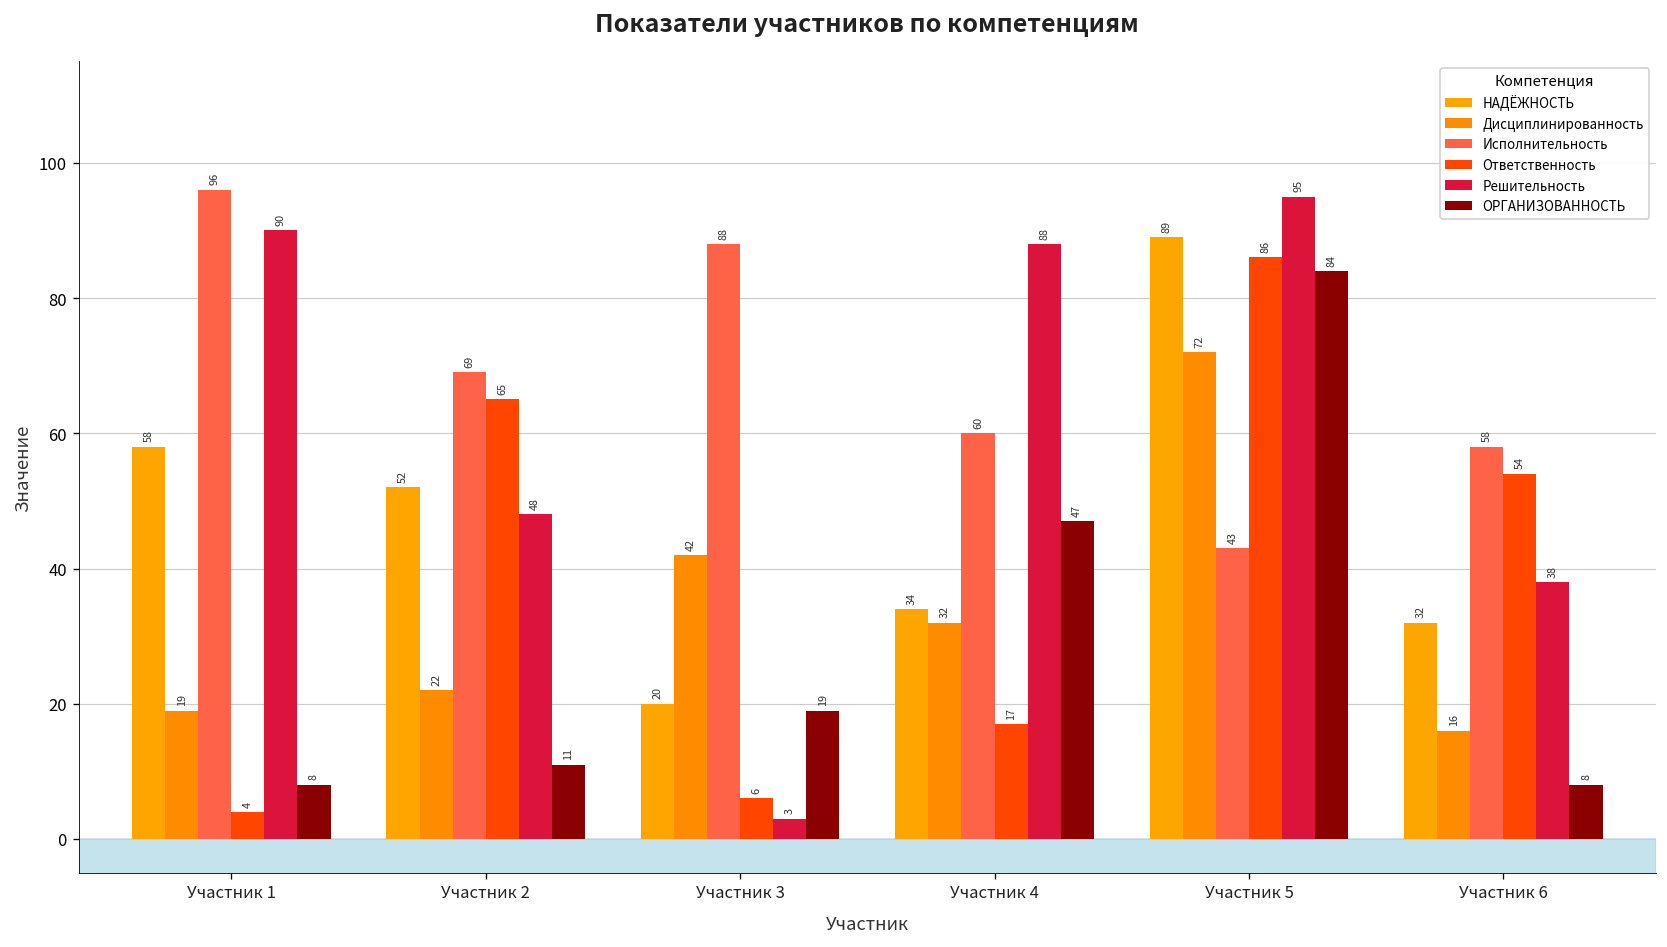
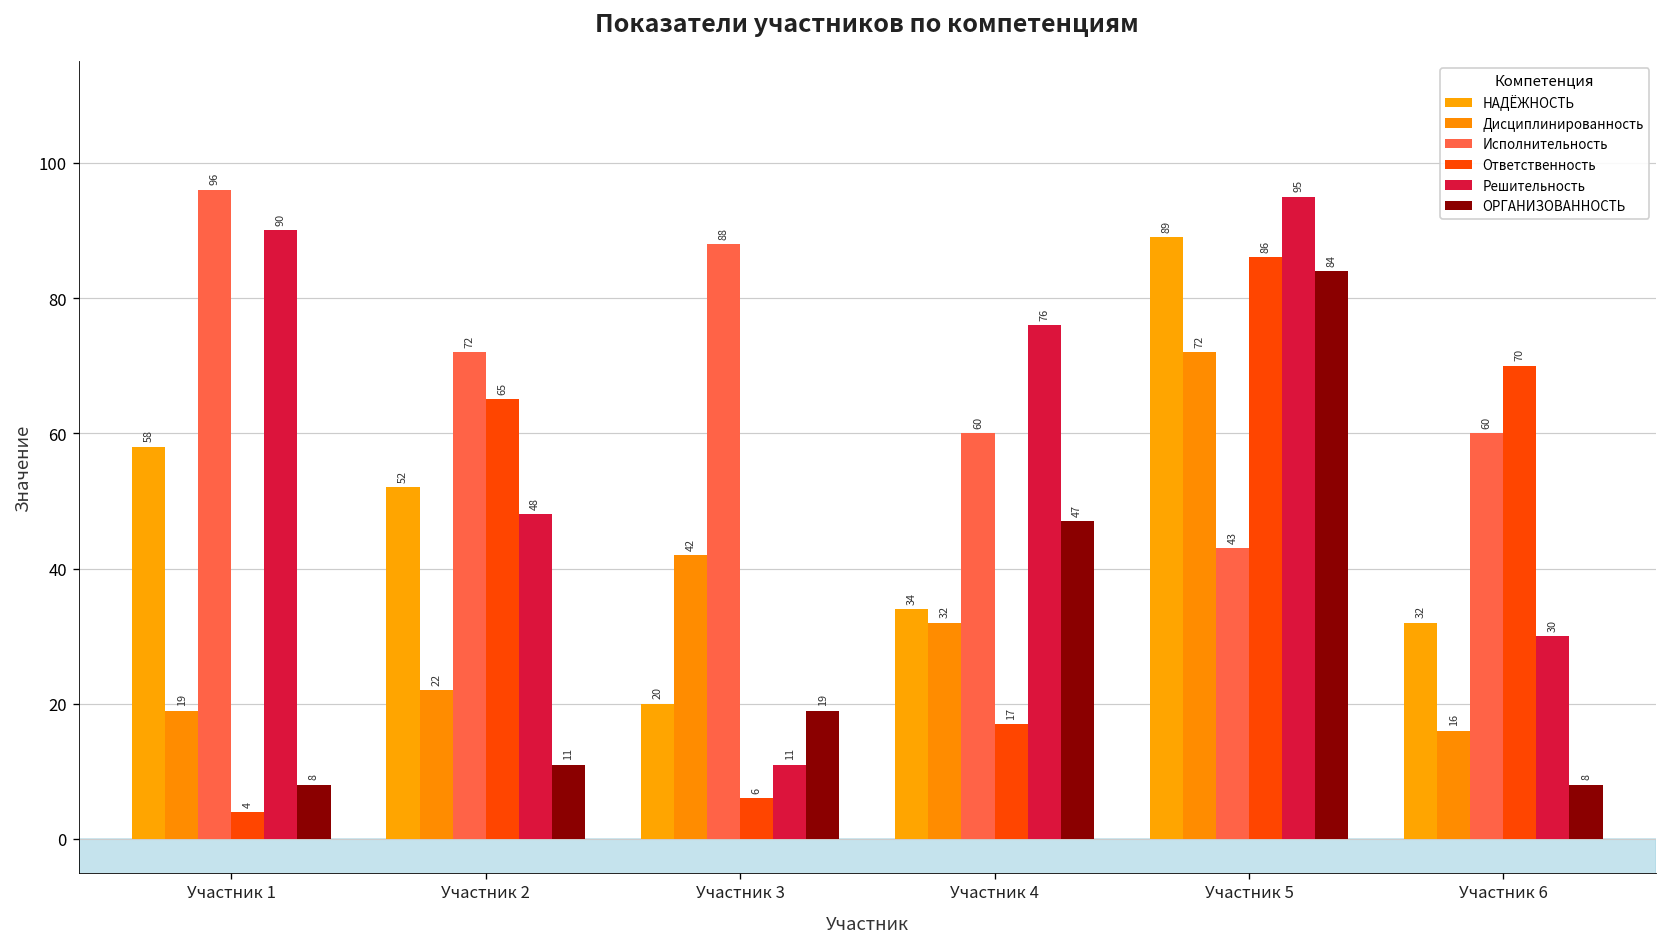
Исполнительность, Участник 2: 69 -> 72
Решительность, Участник 3: 3 -> 11
Решительность, Участник 4: 88 -> 76
Исполнительность, Участник 6: 58 -> 60
Ответственность, Участник 6: 54 -> 70
Решительность, Участник 6: 38 -> 30
